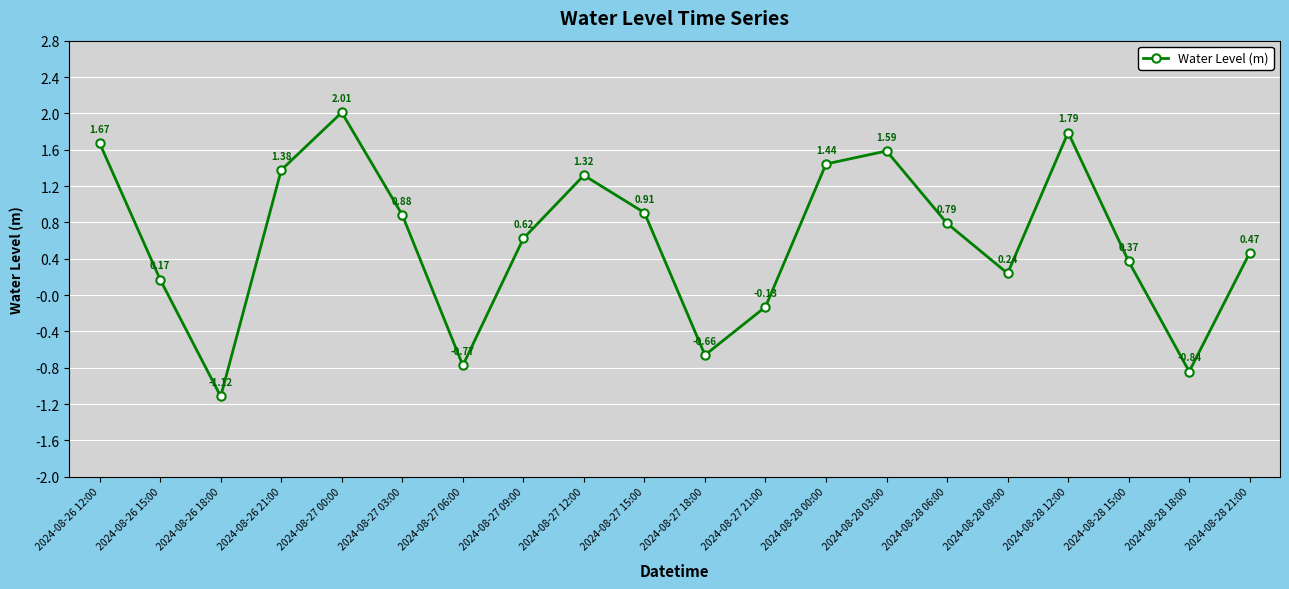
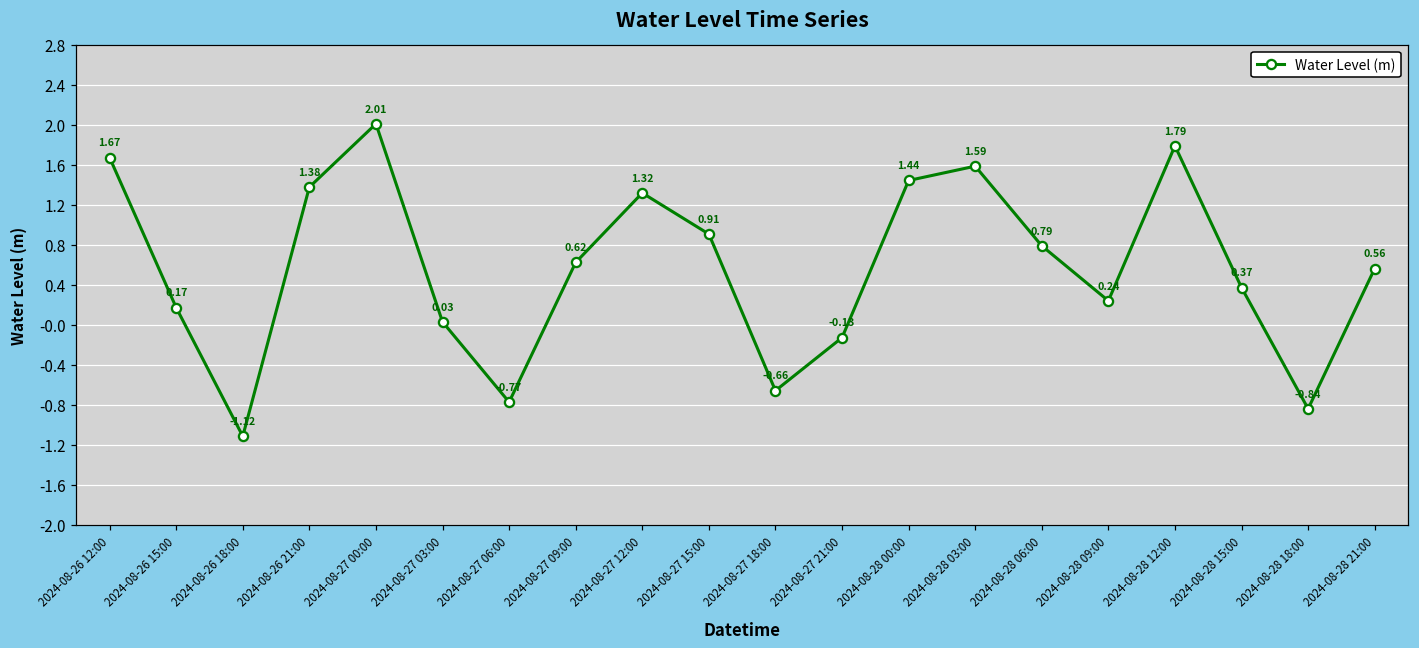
2024-08-27 03:00: 0.88 -> 0.03
2024-08-28 21:00: 0.47 -> 0.56
